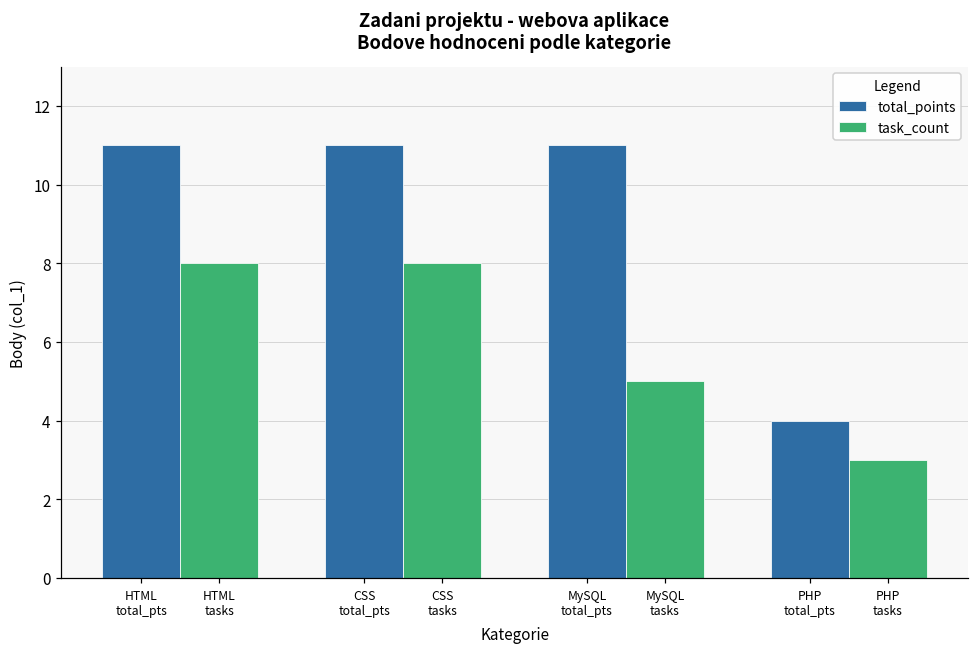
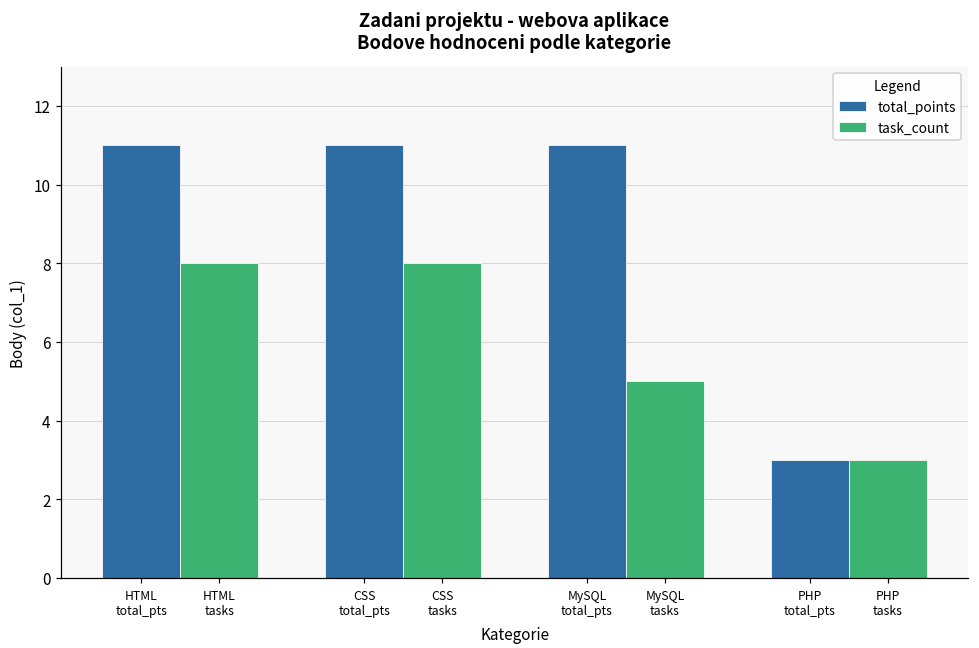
total_points, PHP total_pts: 4 -> 3
